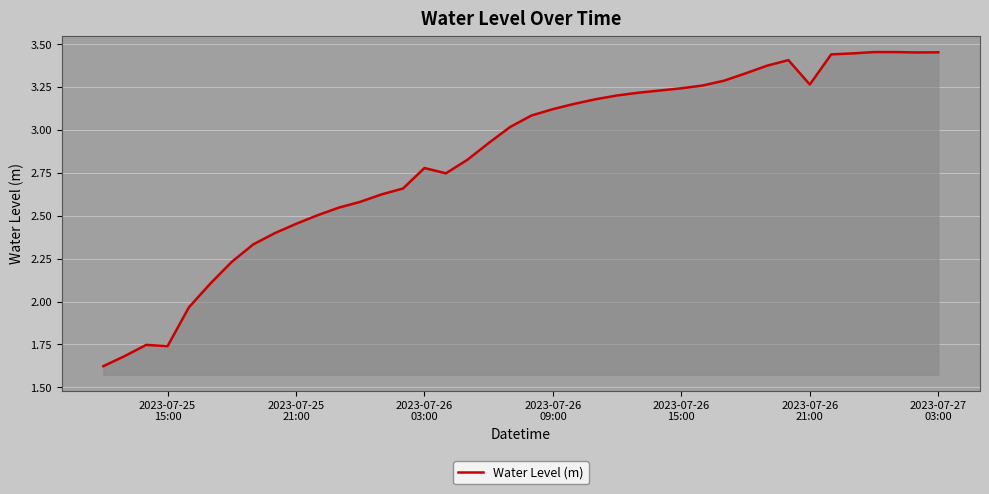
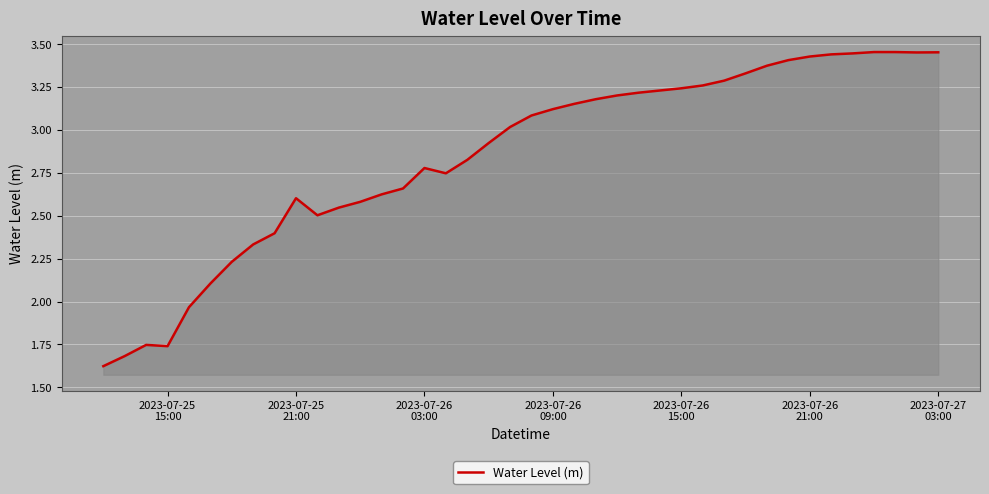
2023-07-25 21:00: 2.45 -> 2.60
2023-07-26 21:00: 3.27 -> 3.43
